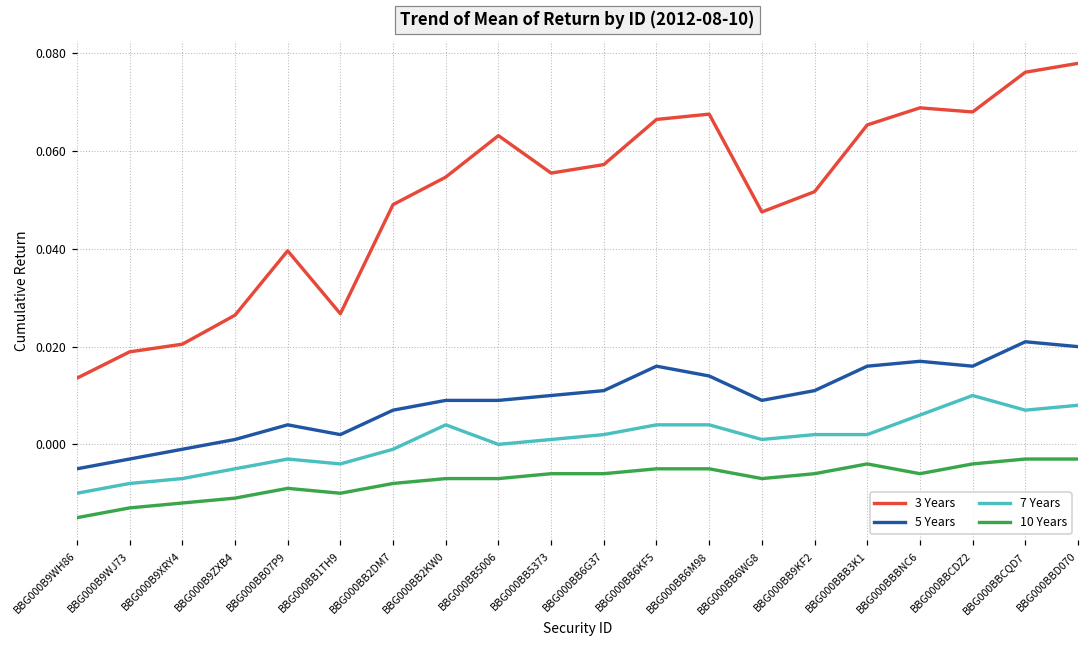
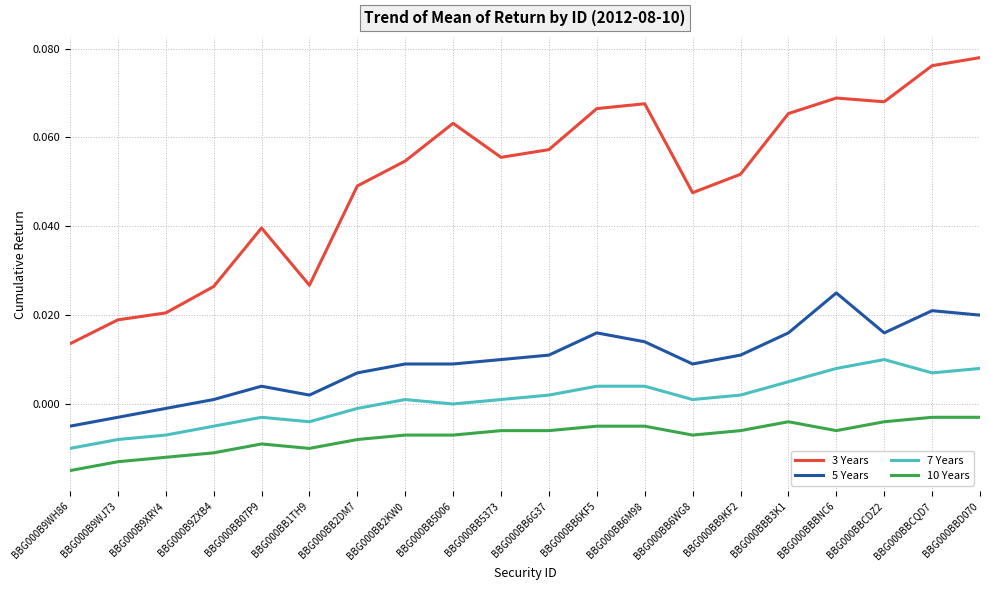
7 Years, BBG000BB2KW0: 0.004 -> 0.001
7 Years, BBG000BBB3K1: 0.002 -> 0.005
5 Years, BBG000BBBNC6: 0.017 -> 0.025
7 Years, BBG000BBBNC6: 0.006 -> 0.008
